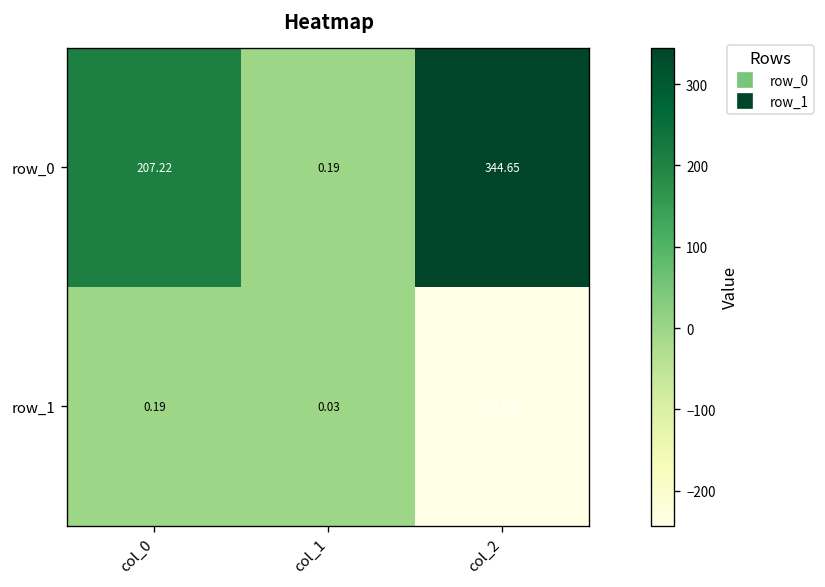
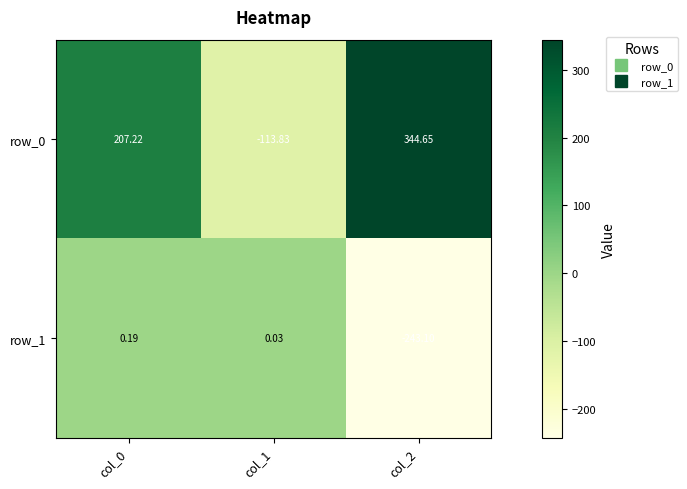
row_0, col_1: 0.19 -> -113.83
